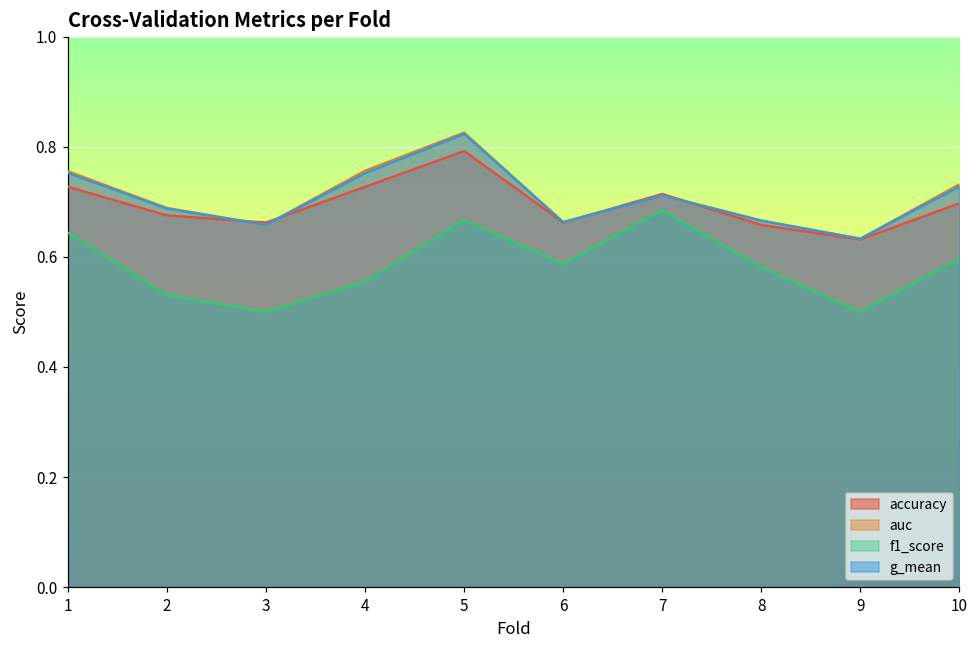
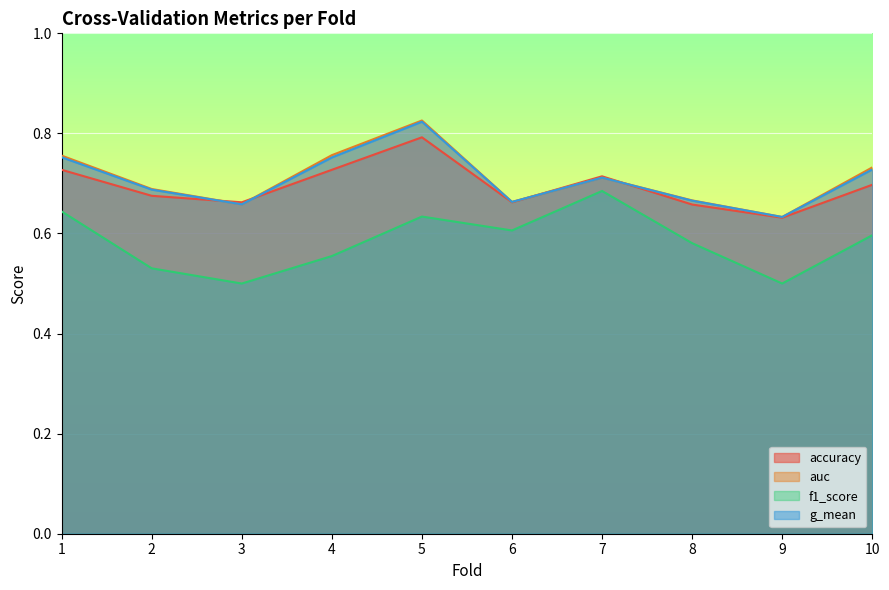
f1_score, 5: 0.67 -> 0.63
f1_score, 6: 0.59 -> 0.61
